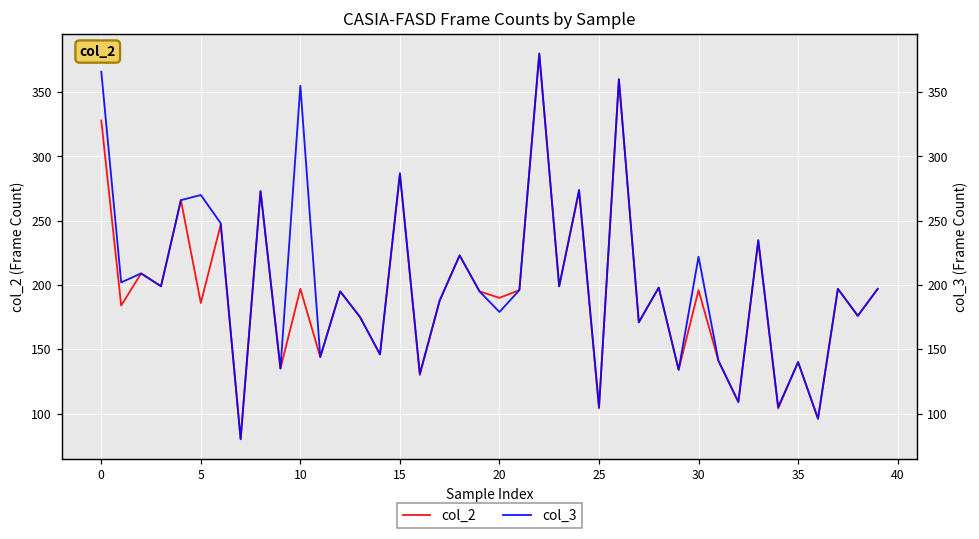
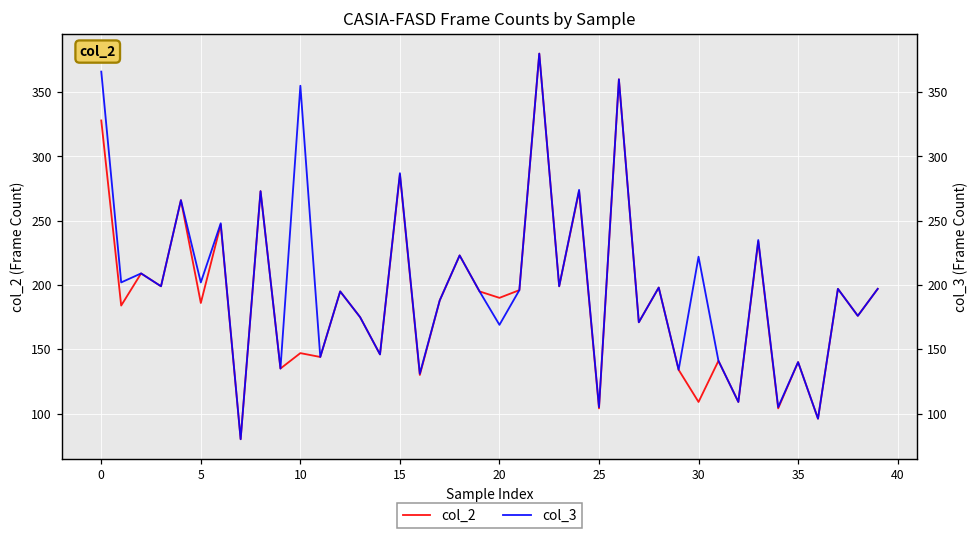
col_2, 10: 197 -> 147
col_2, 30: 196 -> 109
col_3, 5: 270 -> 202
col_3, 20: 179 -> 169
